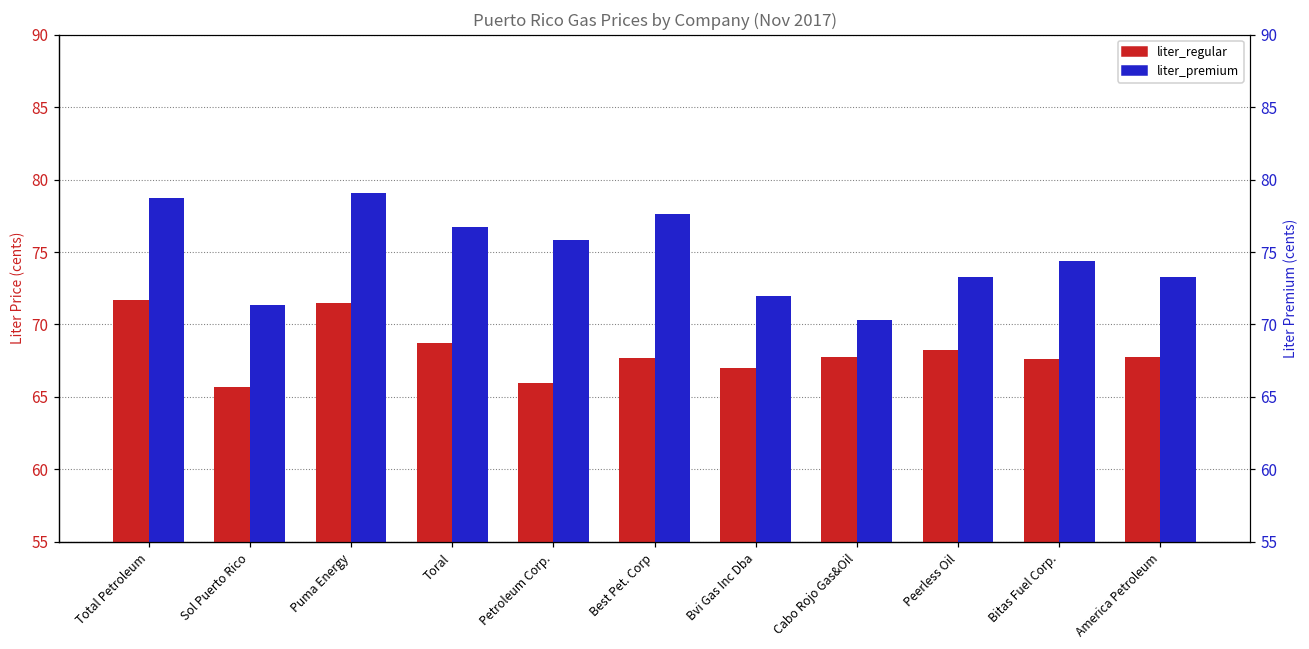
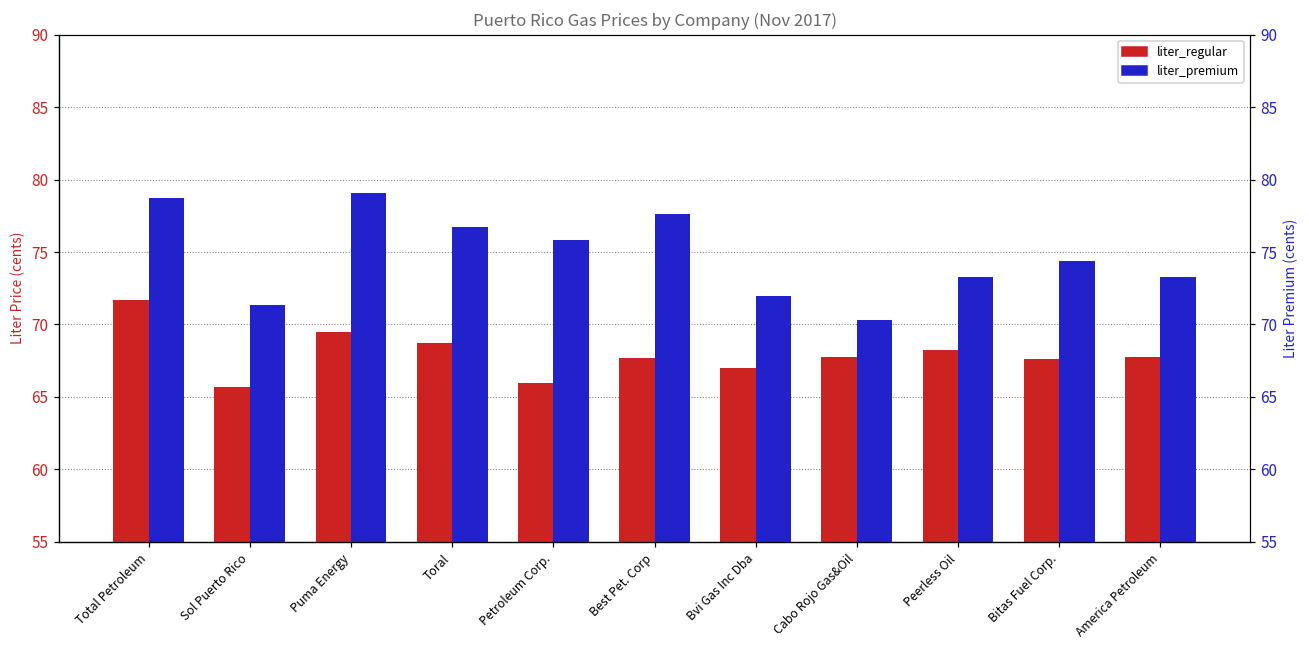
liter_regular, Puma Energy: 71.5 -> 69.5
